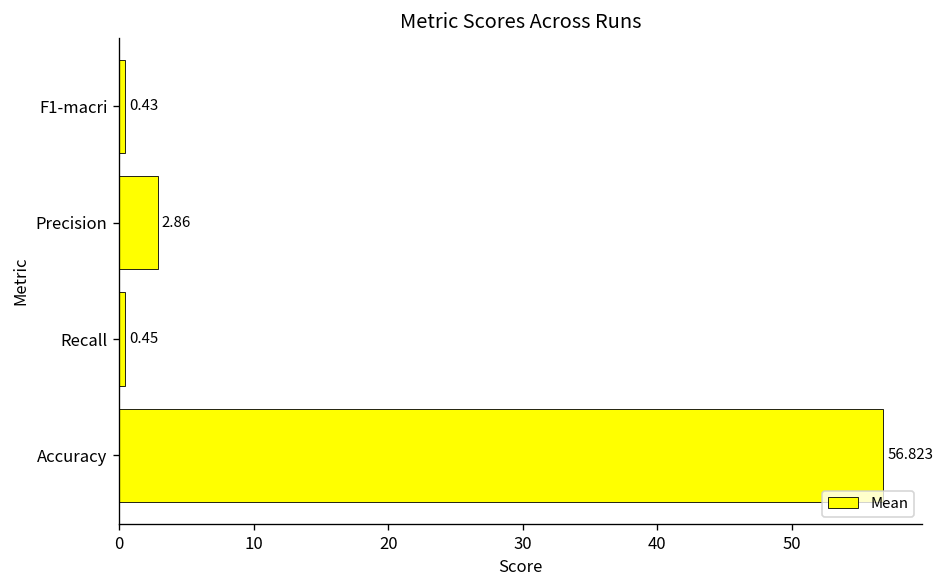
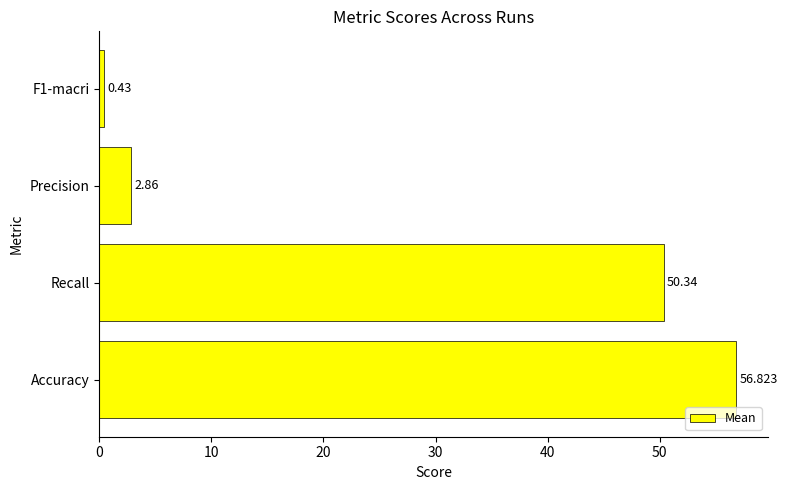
Recall: 0.45 -> 50.34
